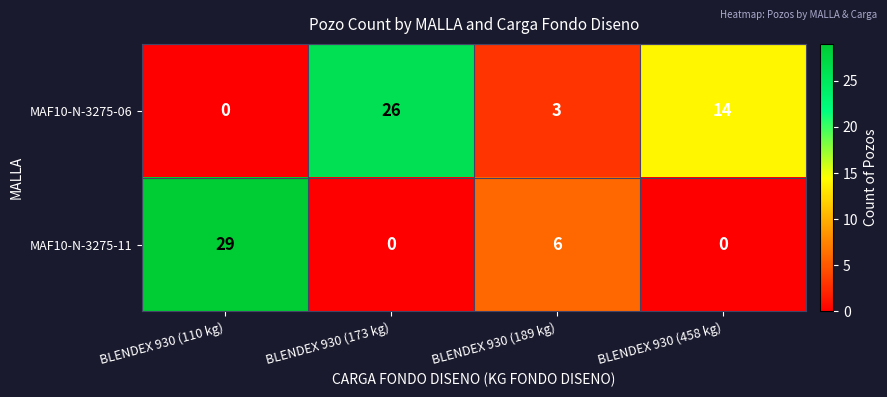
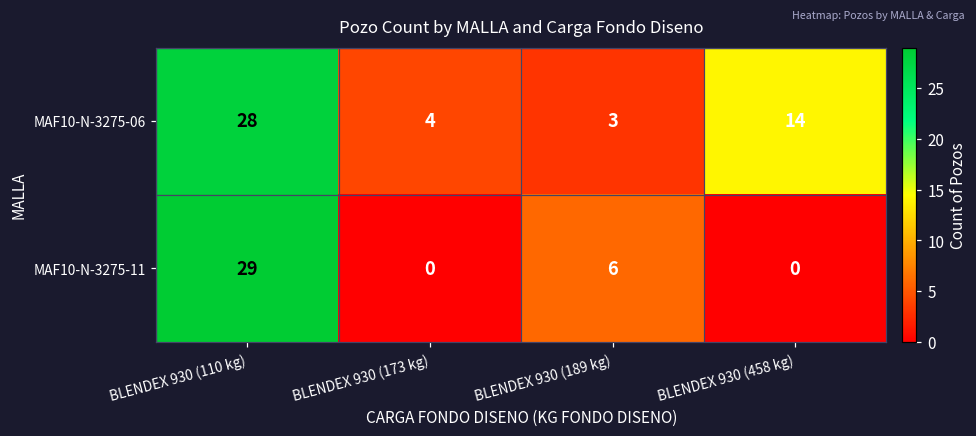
MAF10-N-3275-06, BLENDEX 930 (110 kg): 0 -> 28
MAF10-N-3275-06, BLENDEX 930 (173 kg): 26 -> 4
